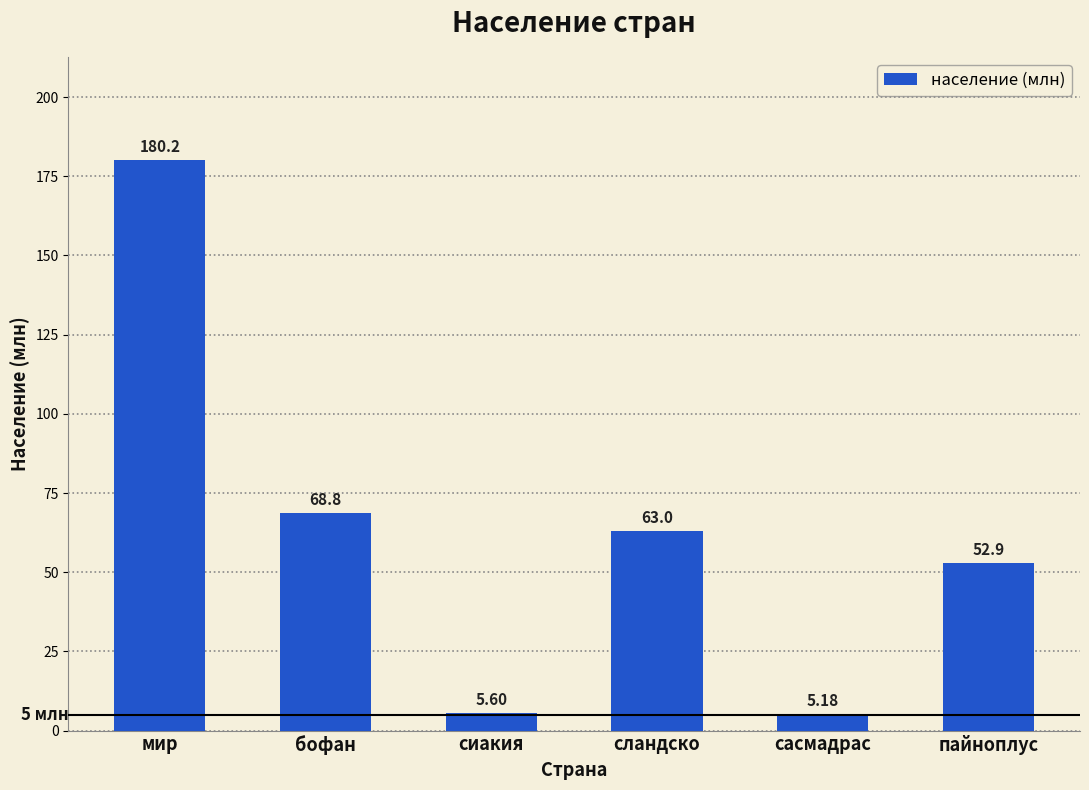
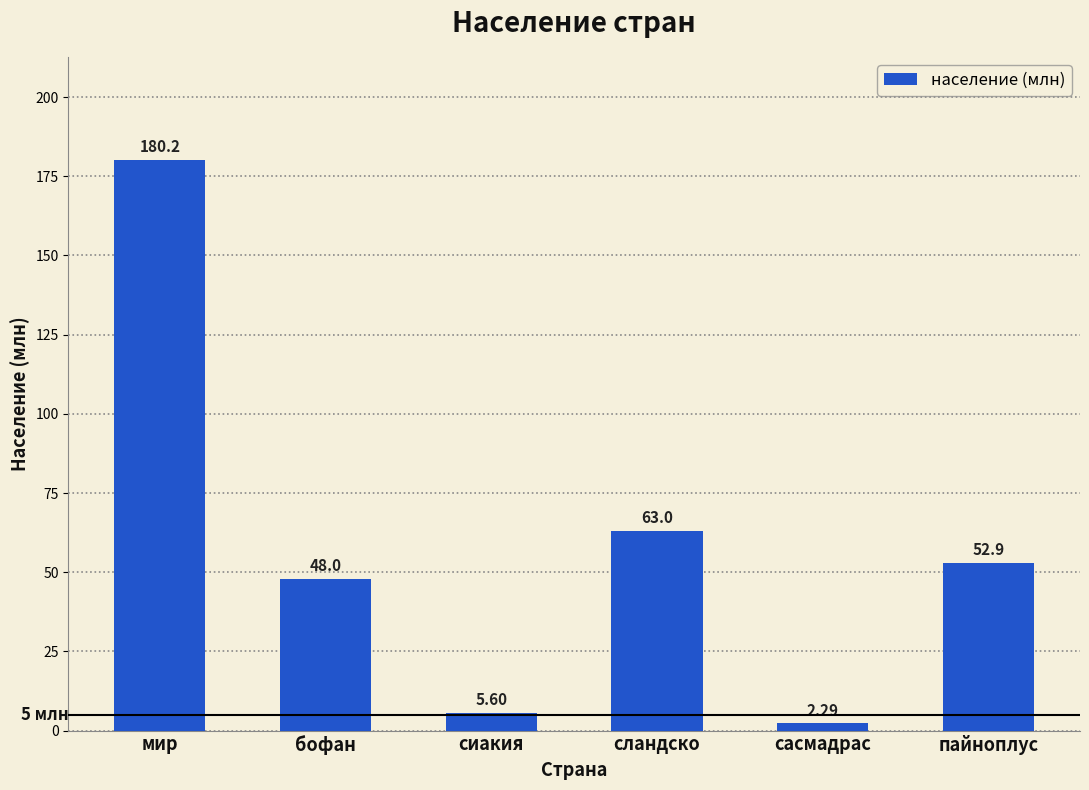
бофан: 68.8 -> 48.0
сасмадрас: 5.18 -> 2.29
